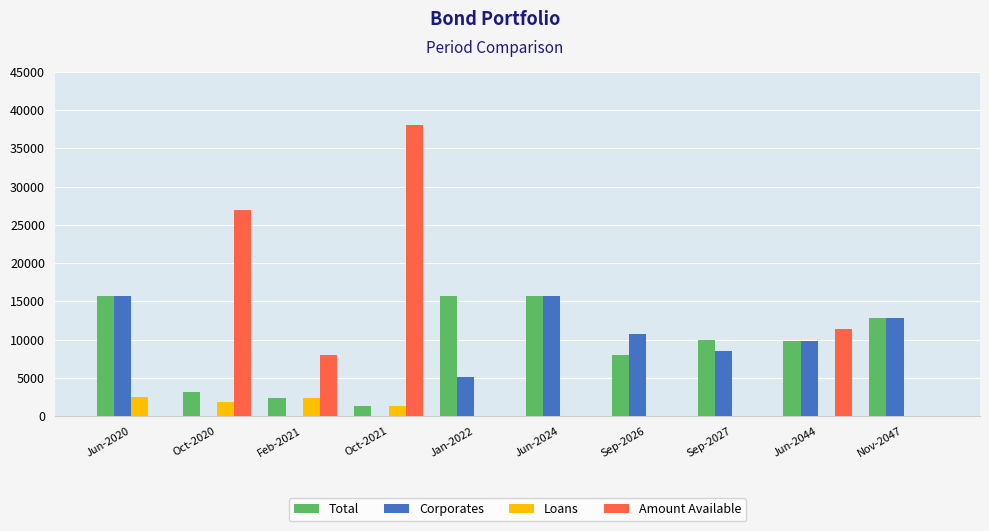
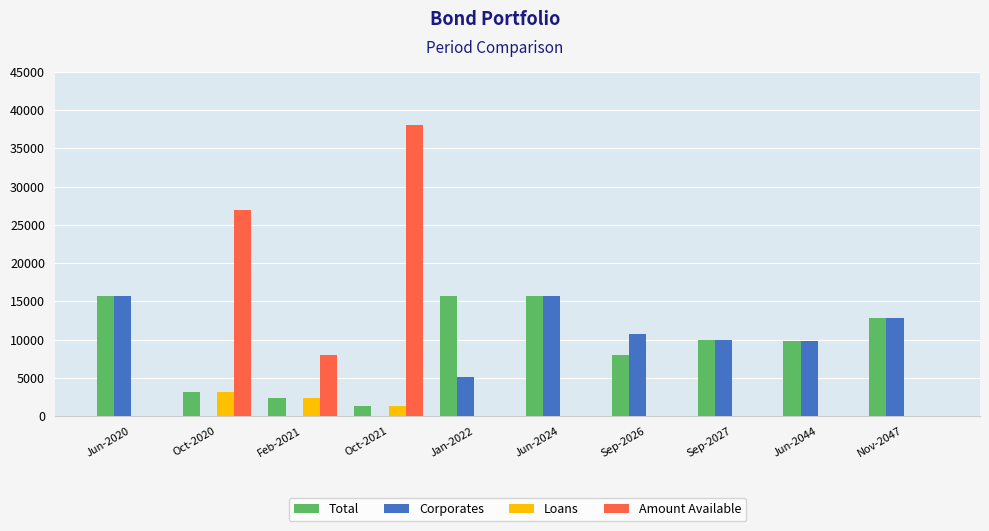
Loans, Jun-2020: 3000 -> 0
Loans, Oct-2020: 2000 -> 3000
Corporates, Sep-2027: 9000 -> 10000
Amount Available, Jun-2044: 11000 -> 0
